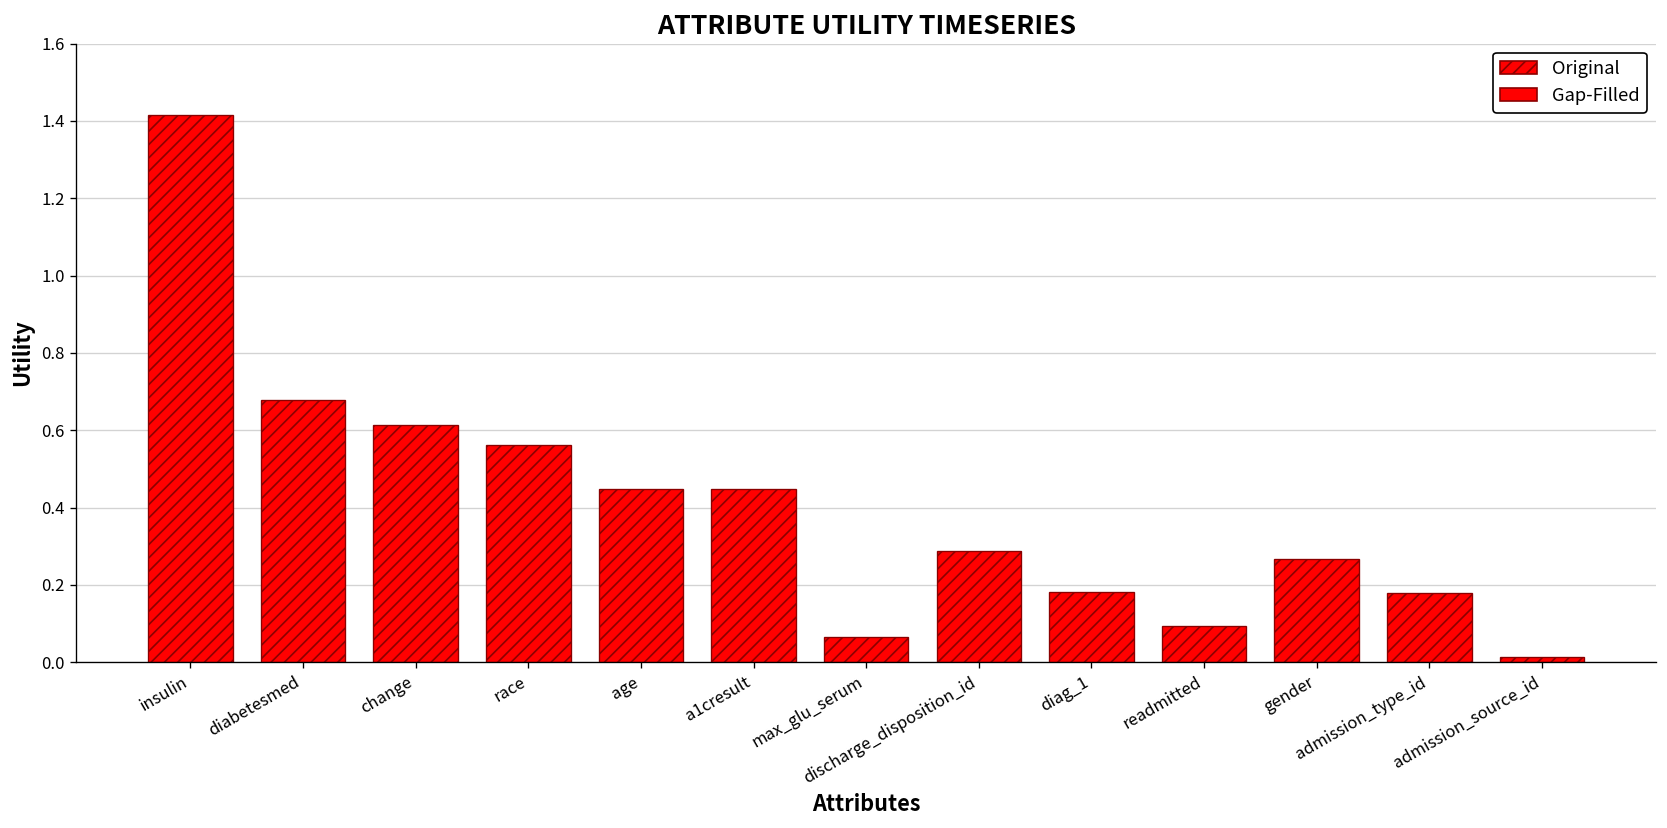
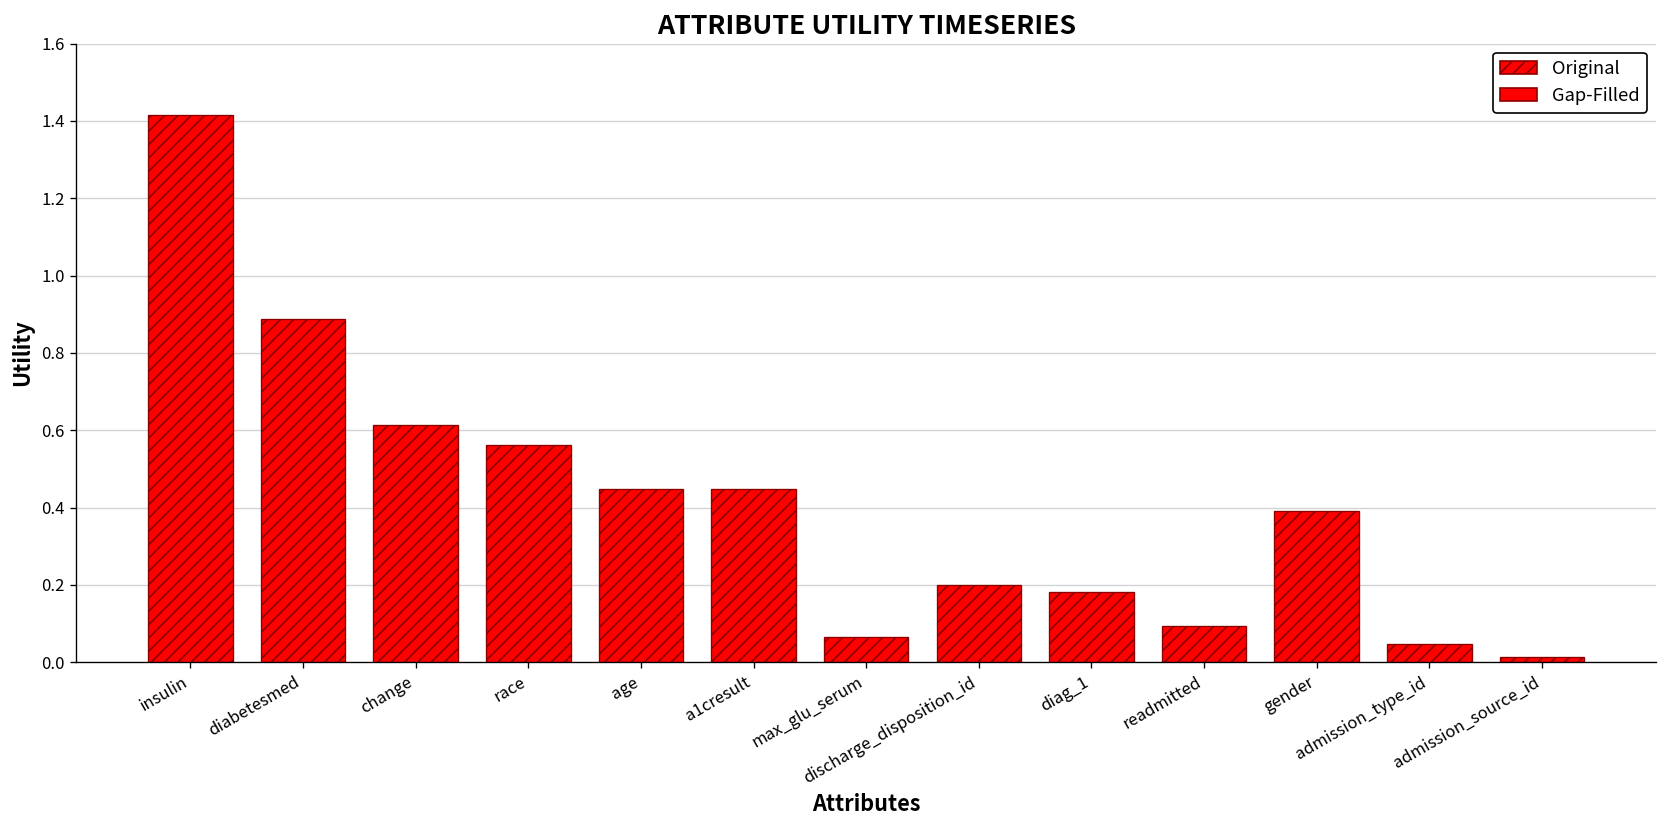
diabetesmed: 0.68 -> 0.89
discharge_disposition_id: 0.29 -> 0.20
gender: 0.27 -> 0.39
admission_type_id: 0.18 -> 0.05
